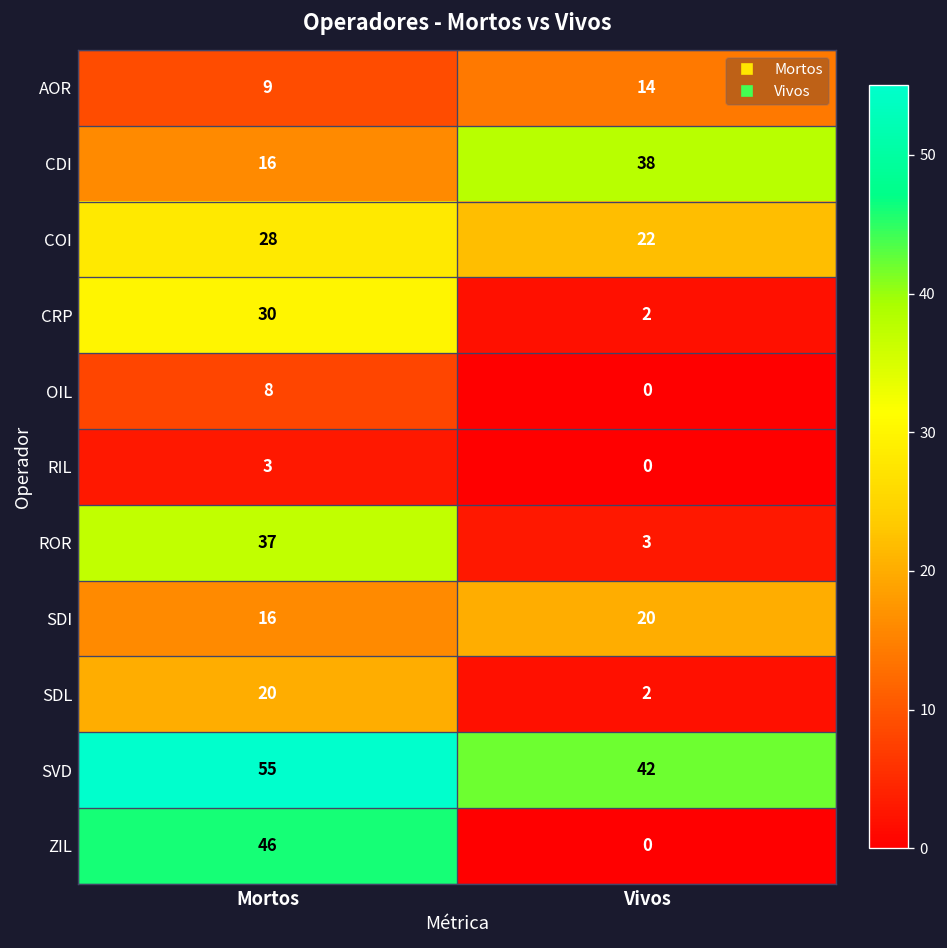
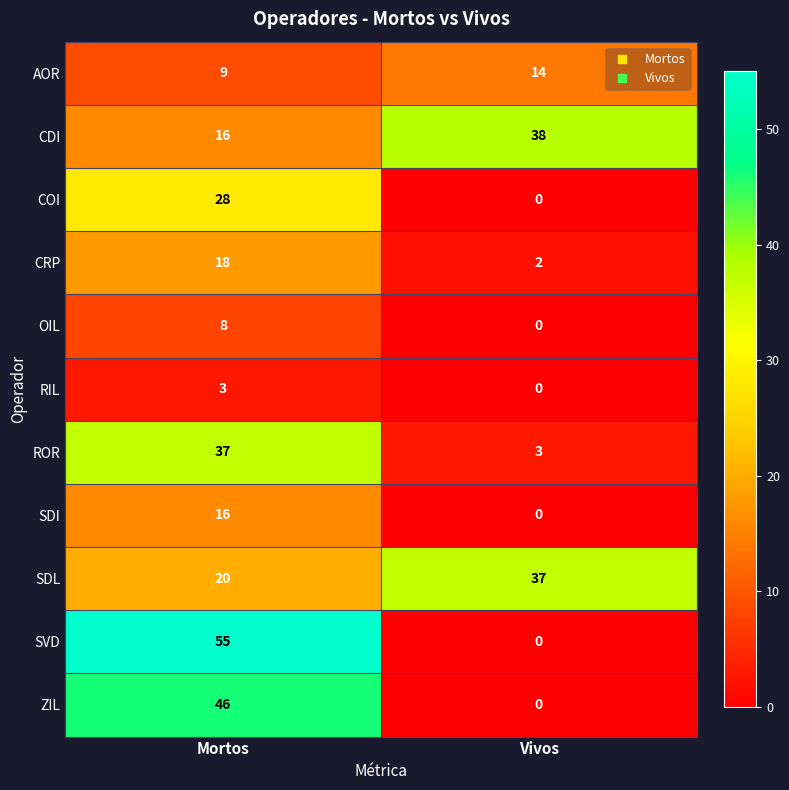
COI, Vivos: 22 -> 0
CRP, Mortos: 30 -> 18
SDI, Vivos: 20 -> 0
SDL, Vivos: 2 -> 37
SVD, Vivos: 42 -> 0
